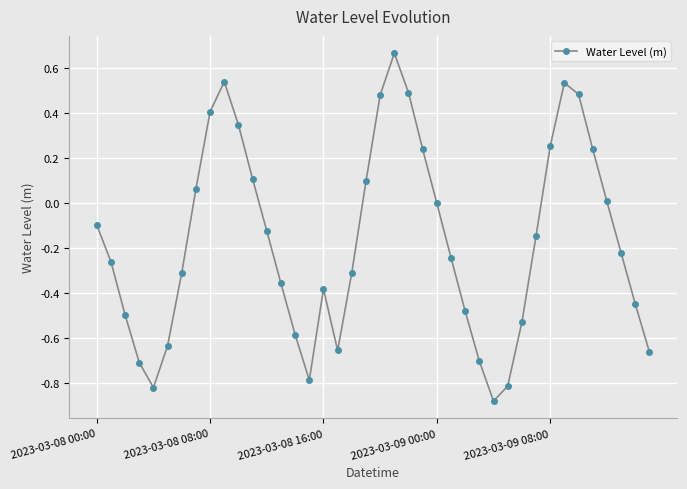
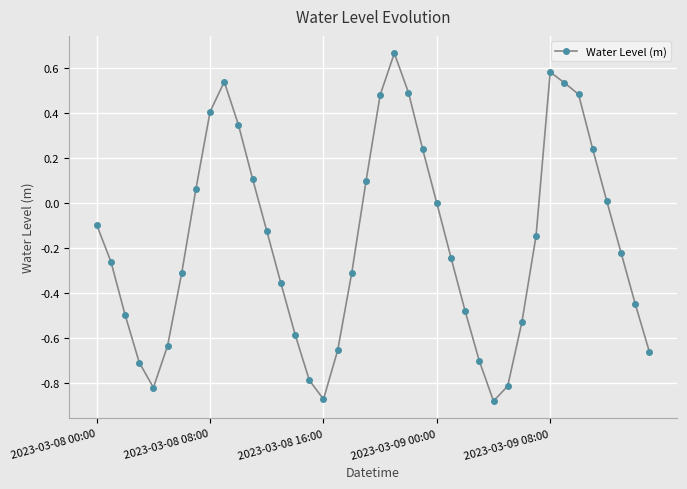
2023-03-08 16:00: -0.38 -> -0.87
2023-03-09 08:00: 0.25 -> 0.58
